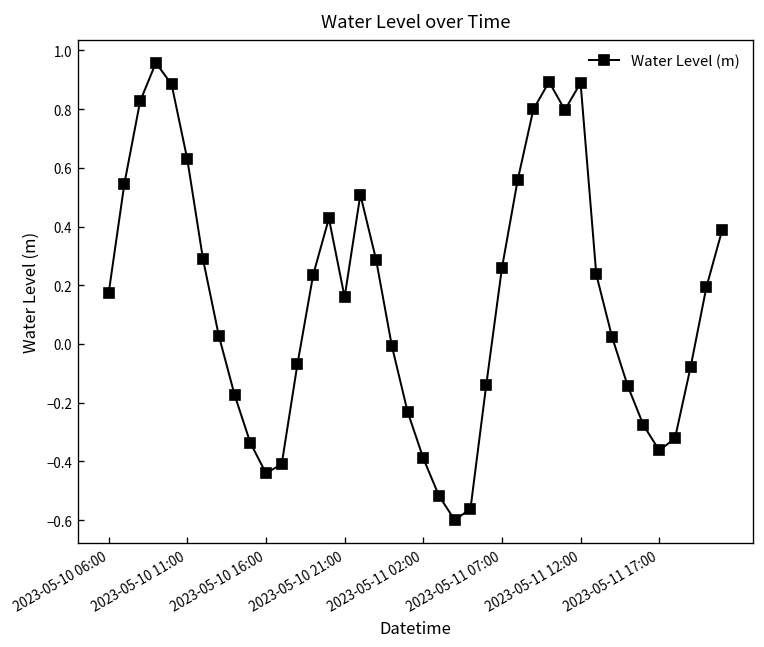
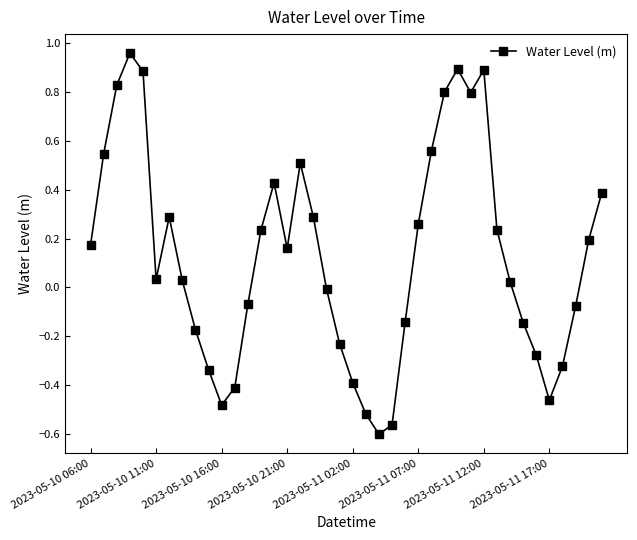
2023-05-10 11:00: 0.63 -> 0.03
2023-05-10 16:00: -0.44 -> -0.48
2023-05-11 17:00: -0.36 -> -0.46
